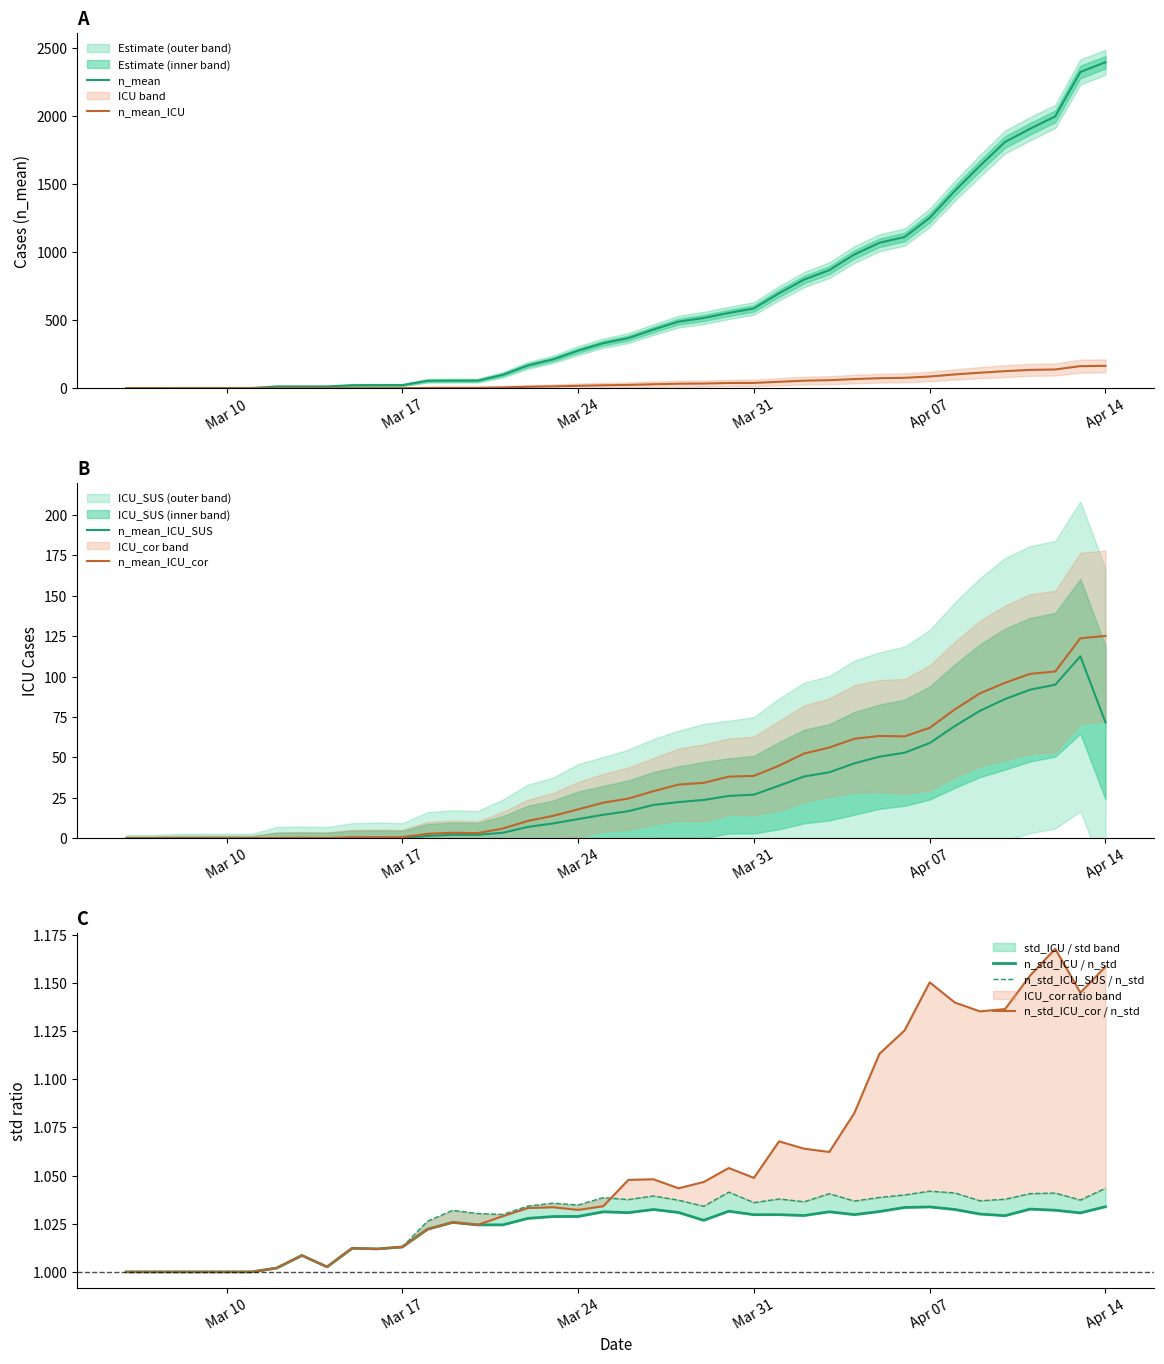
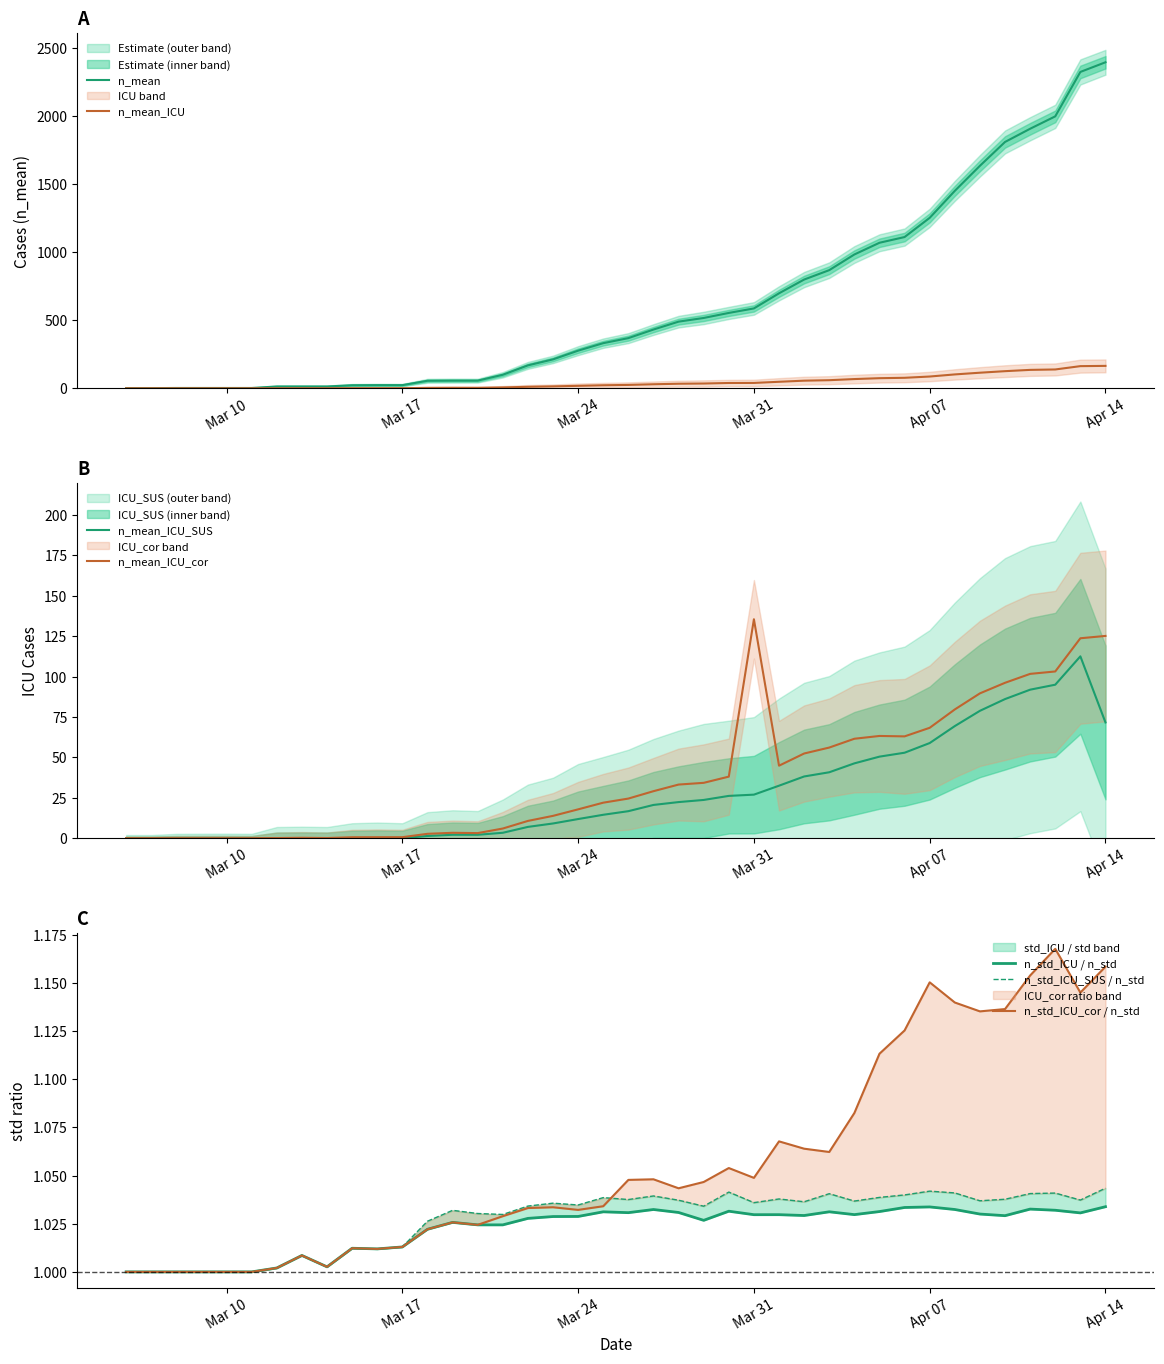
B, n_mean_ICU_cor, Mar 31: 39 -> 135
